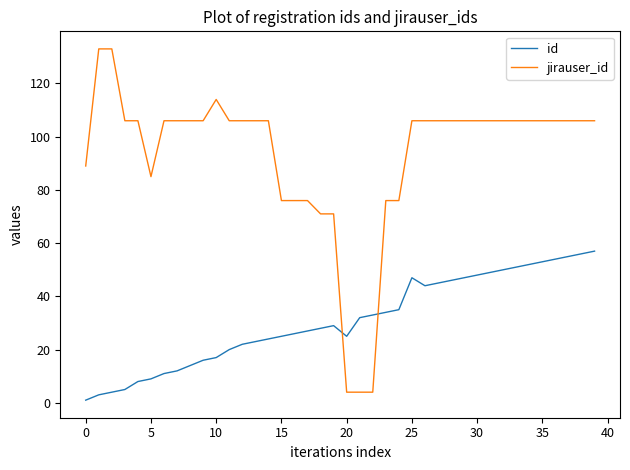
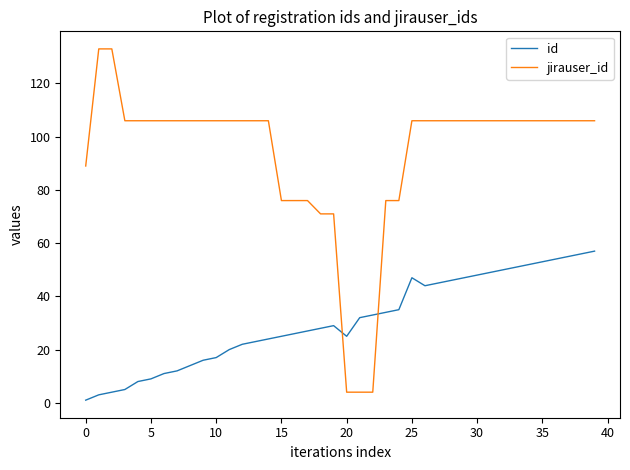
jirauser_id, 5: 85 -> 106
jirauser_id, 10: 114 -> 106
